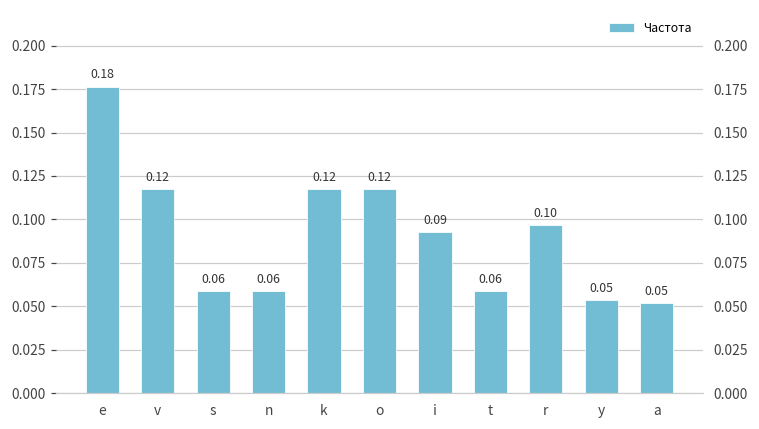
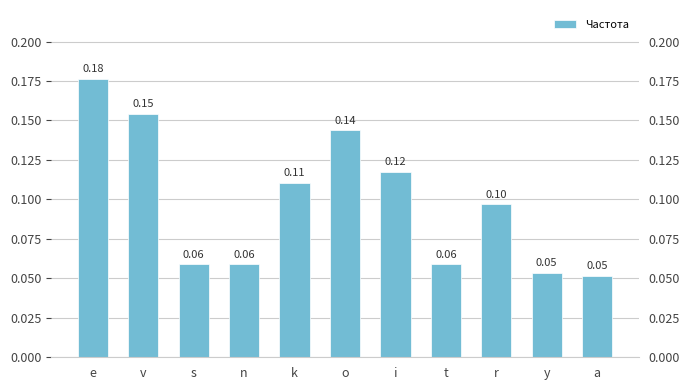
v: 0.12 -> 0.15
k: 0.12 -> 0.11
o: 0.12 -> 0.14
i: 0.09 -> 0.12
